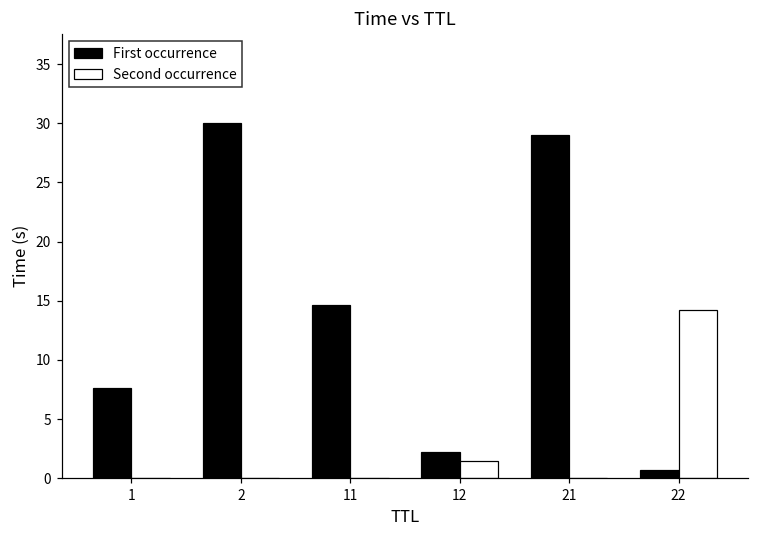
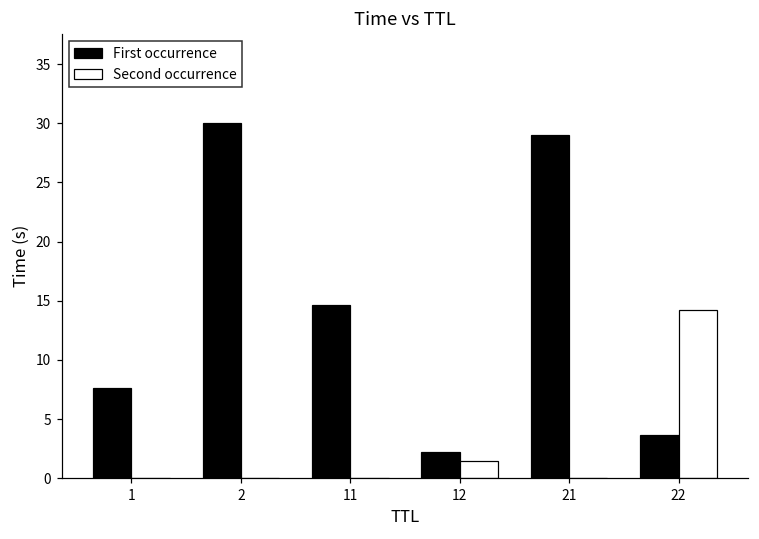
First occurrence, 22: 0.7 -> 3.7
